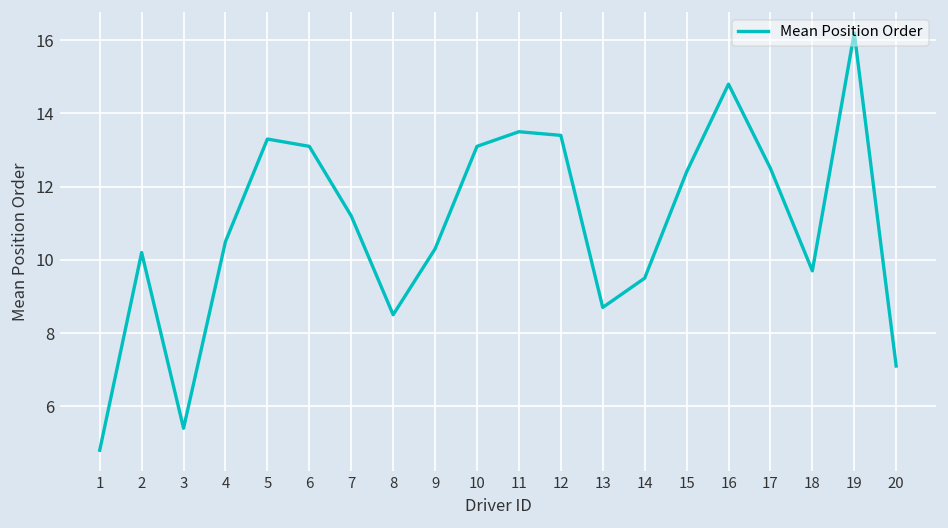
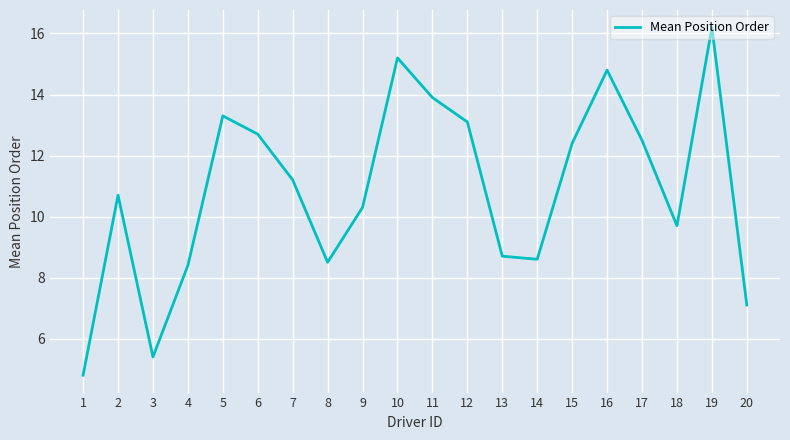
2: 10.2 -> 10.7
4: 10.5 -> 8.4
6: 13.1 -> 12.7
10: 13.1 -> 15.2
11: 13.5 -> 13.9
12: 13.4 -> 13.1
14: 9.5 -> 8.6
